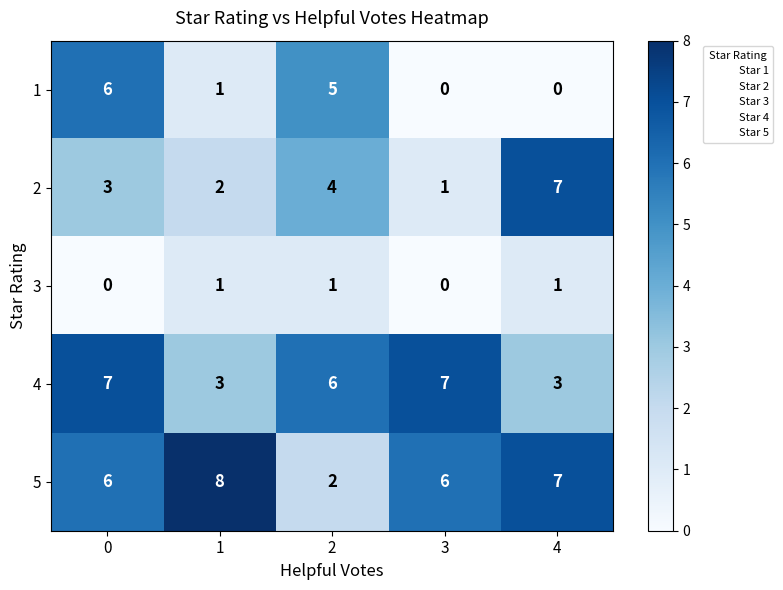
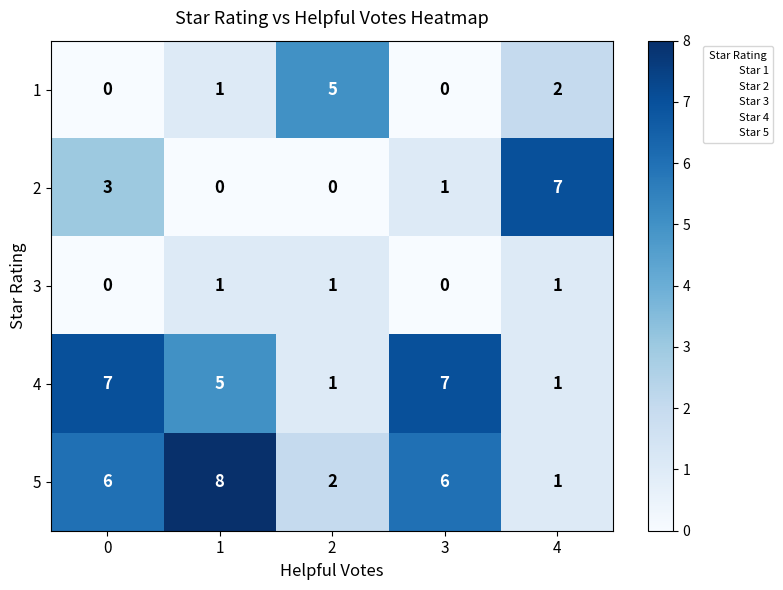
1, 0: 6 -> 0
1, 4: 0 -> 2
2, 1: 2 -> 0
2, 2: 4 -> 0
4, 1: 3 -> 5
4, 2: 6 -> 1
4, 4: 3 -> 1
5, 4: 7 -> 1
